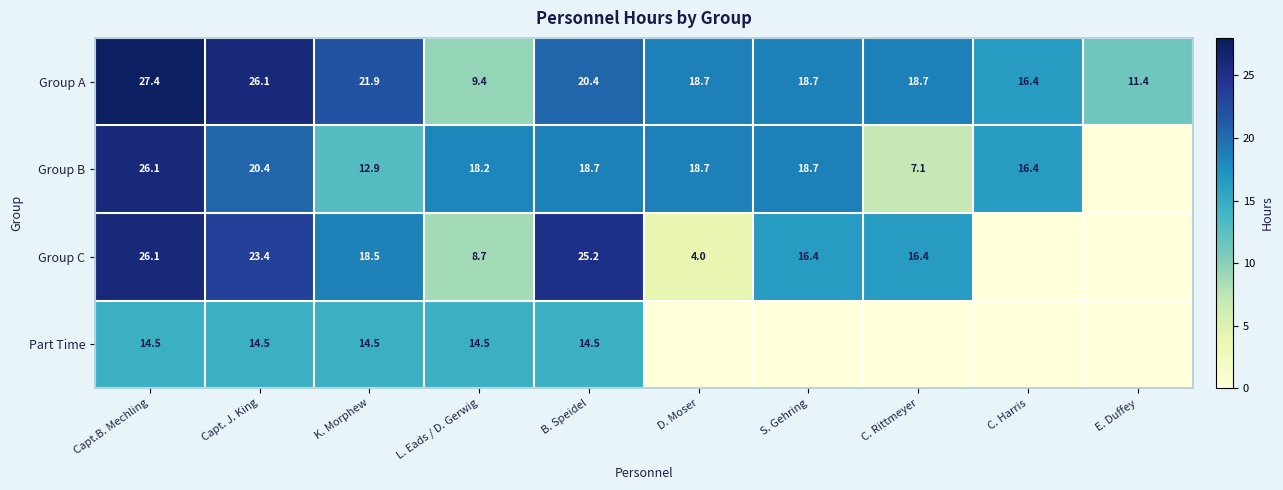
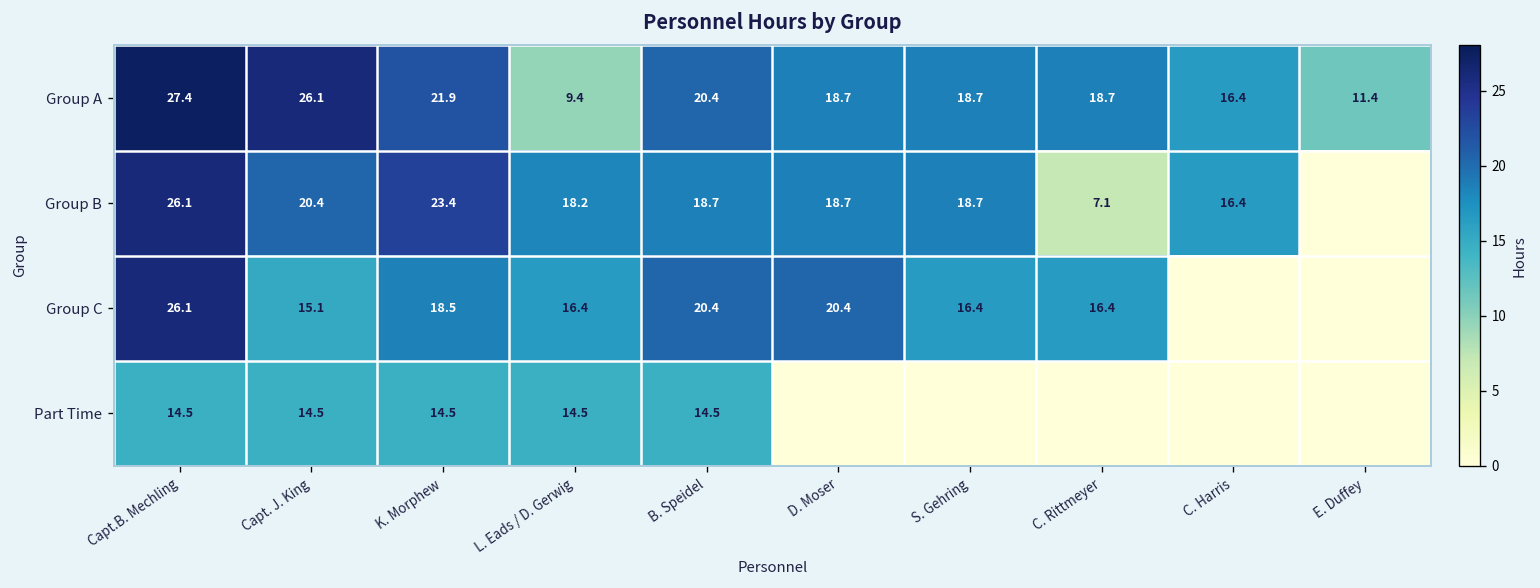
Group B, K. Morphew: 12.9 -> 23.4
Group C, Capt. J. King: 23.4 -> 15.1
Group C, L. Eads / D. Gerwig: 8.7 -> 16.4
Group C, B. Speidel: 25.2 -> 20.4
Group C, D. Moser: 4.0 -> 20.4
